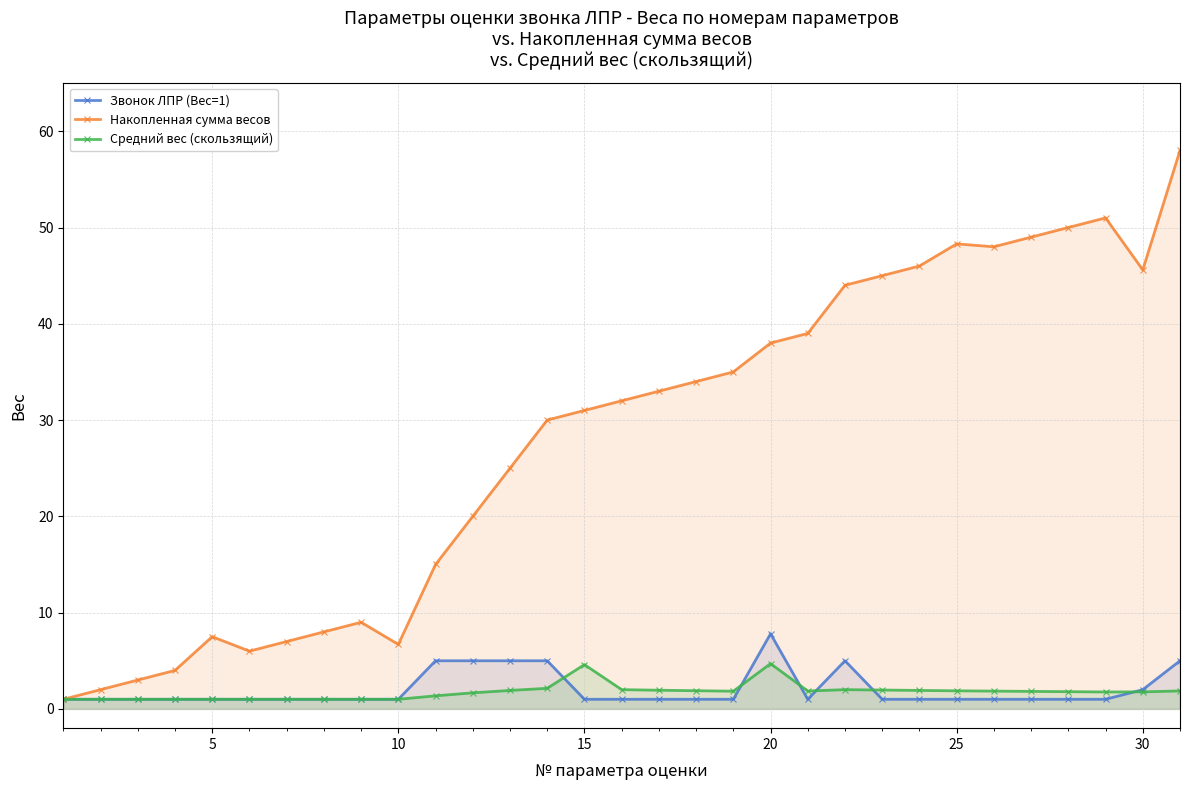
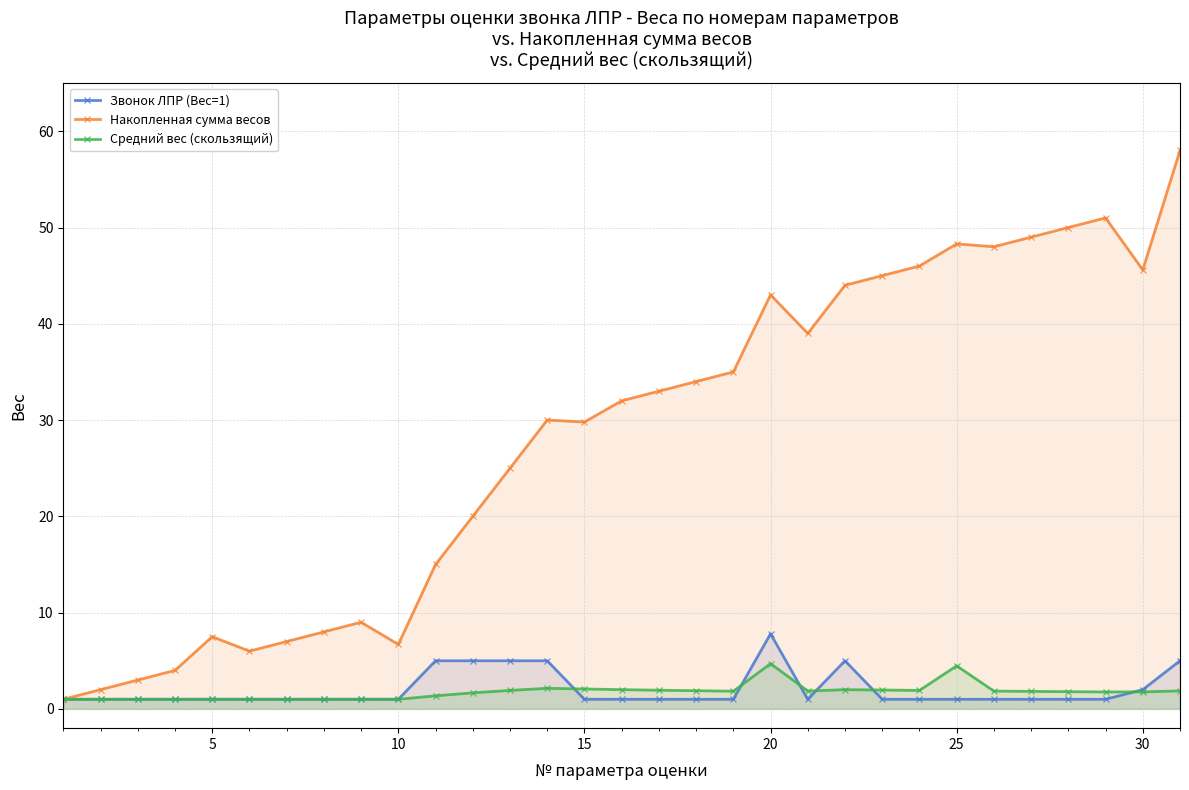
Накопленная сумма весов, 15: 31 -> 30
Средний вес (скользящий), 15: 5 -> 2
Накопленная сумма весов, 20: 38 -> 43
Средний вес (скользящий), 25: 2 -> 4
